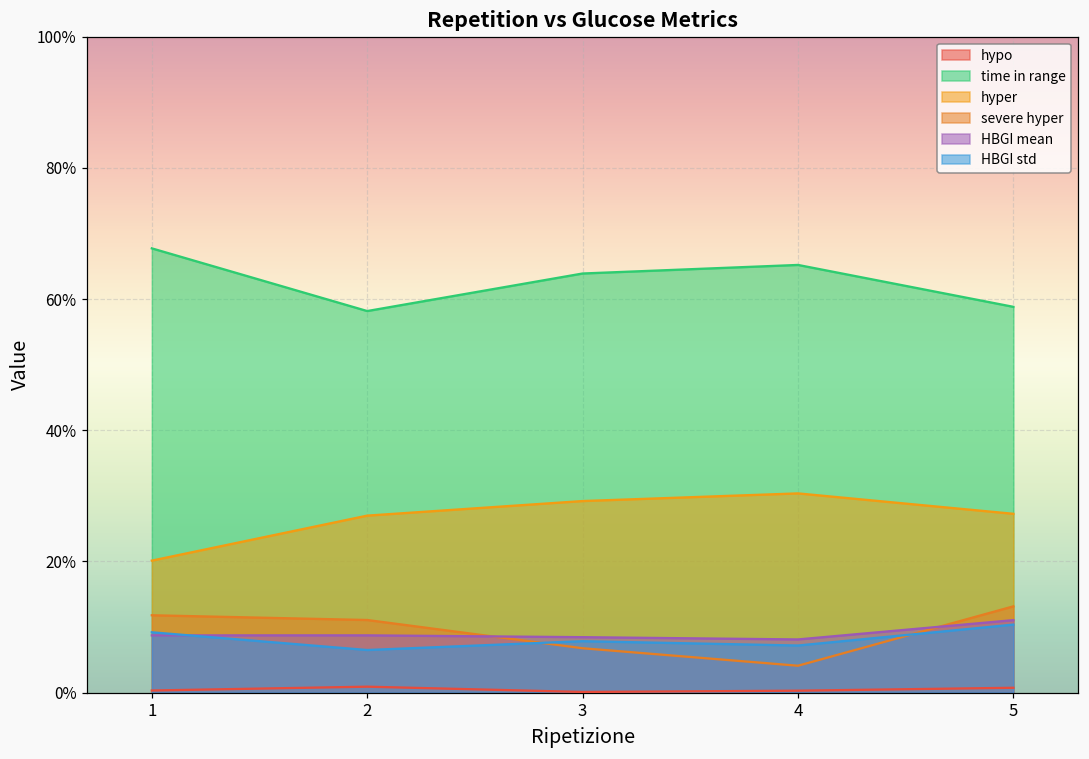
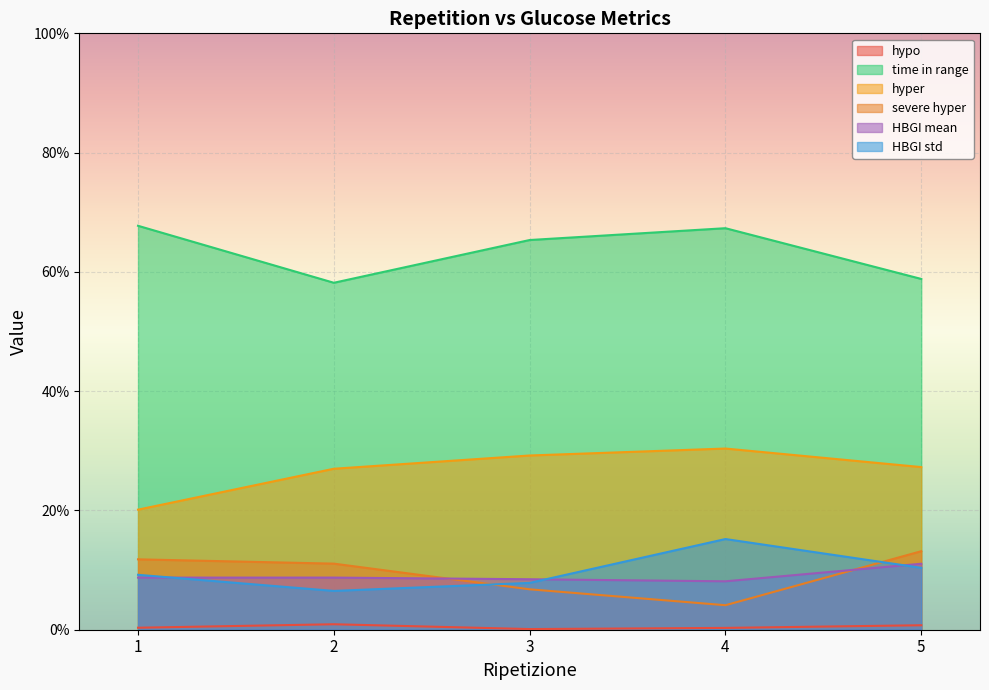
time in range, 3: 64% -> 65%
time in range, 4: 65% -> 67%
HBGI std, 4: 7% -> 15%
